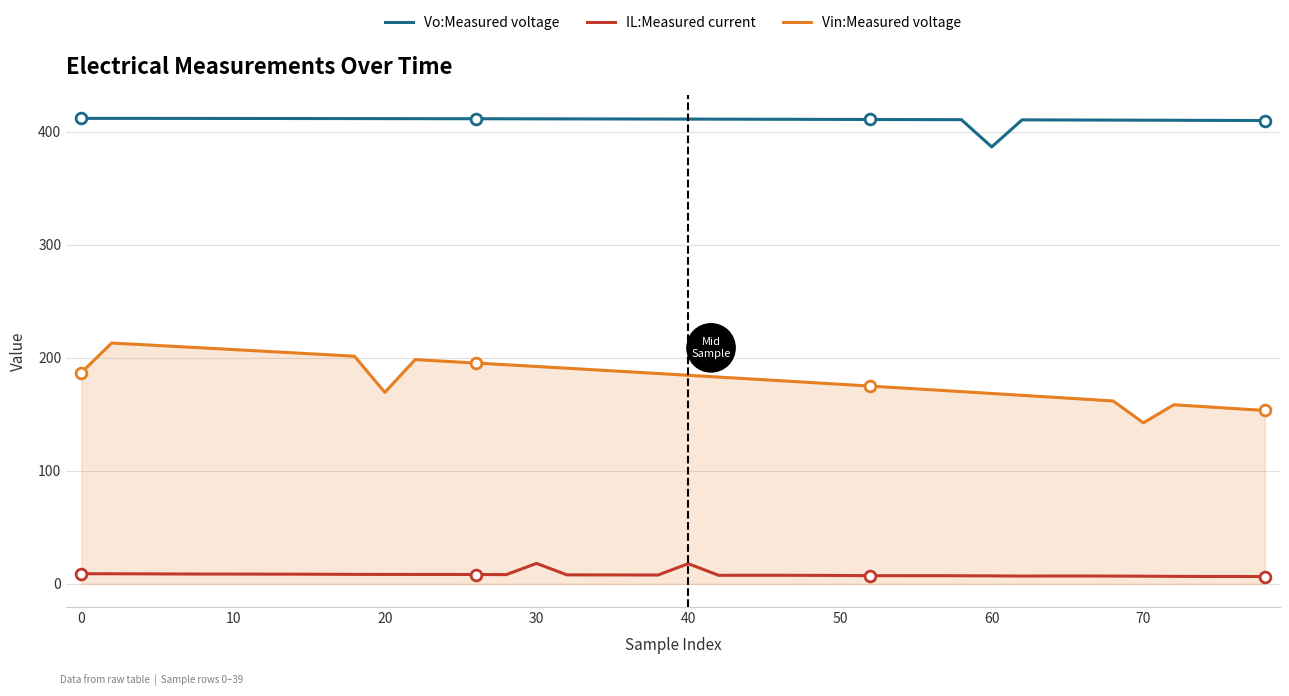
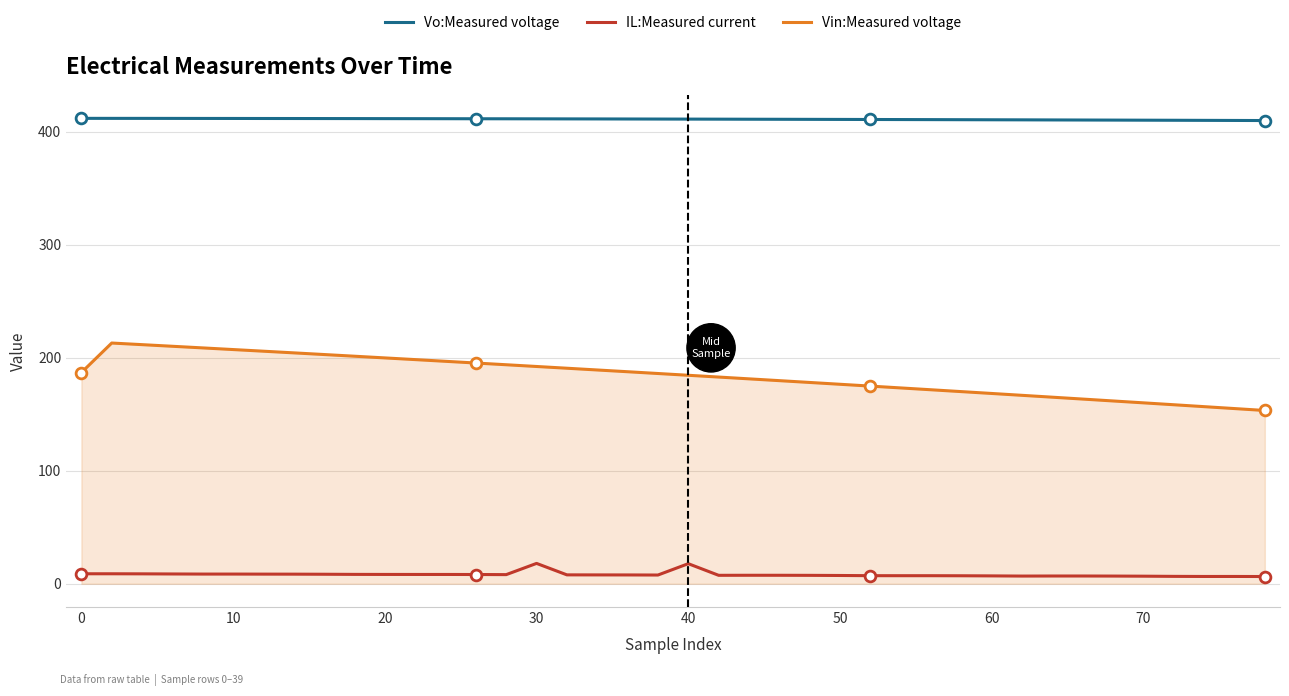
Vin:Measured voltage, 20: 169 -> 200
Vo:Measured voltage, 60: 387 -> 411
Vin:Measured voltage, 70: 142 -> 160
